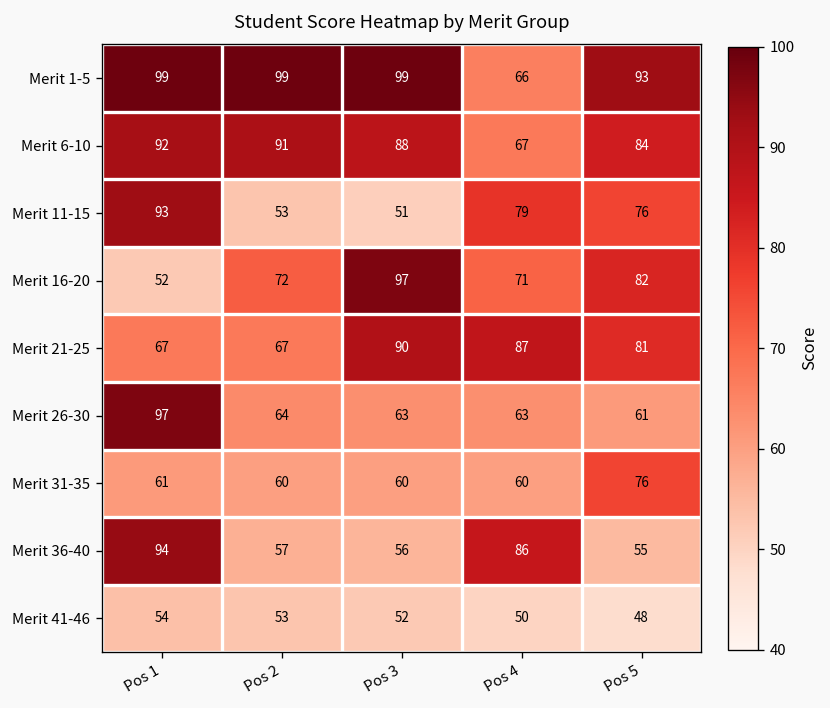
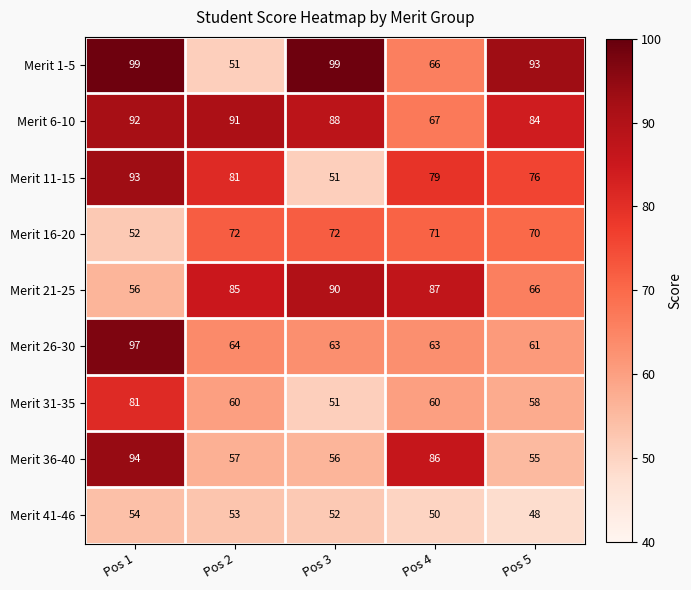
Merit 1-5, Pos 2: 99 -> 51
Merit 11-15, Pos 2: 53 -> 81
Merit 16-20, Pos 3: 97 -> 72
Merit 16-20, Pos 5: 82 -> 70
Merit 21-25, Pos 1: 67 -> 56
Merit 21-25, Pos 2: 67 -> 85
Merit 21-25, Pos 5: 81 -> 66
Merit 31-35, Pos 1: 61 -> 81
Merit 31-35, Pos 3: 60 -> 51
Merit 31-35, Pos 5: 76 -> 58
